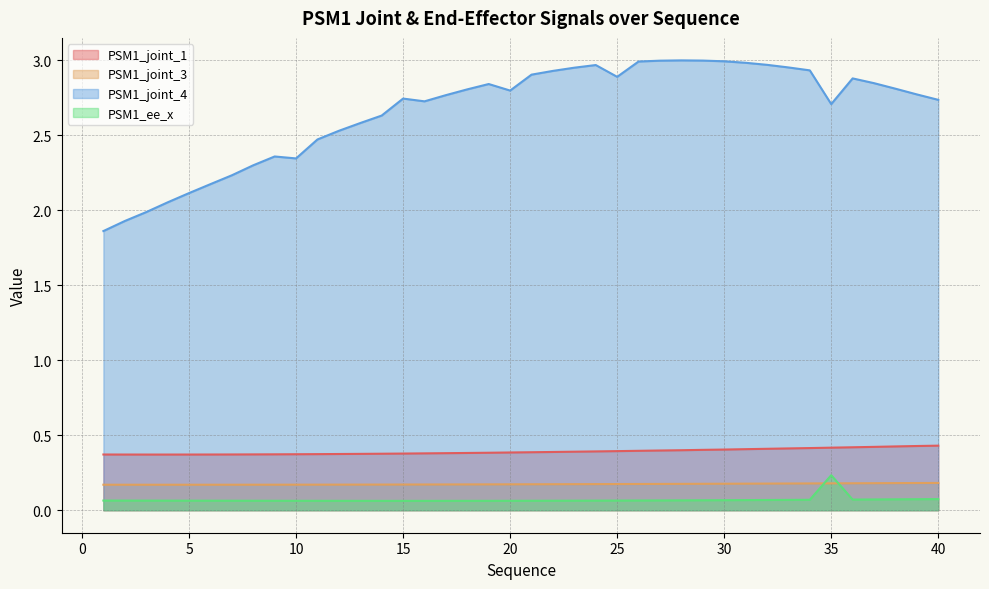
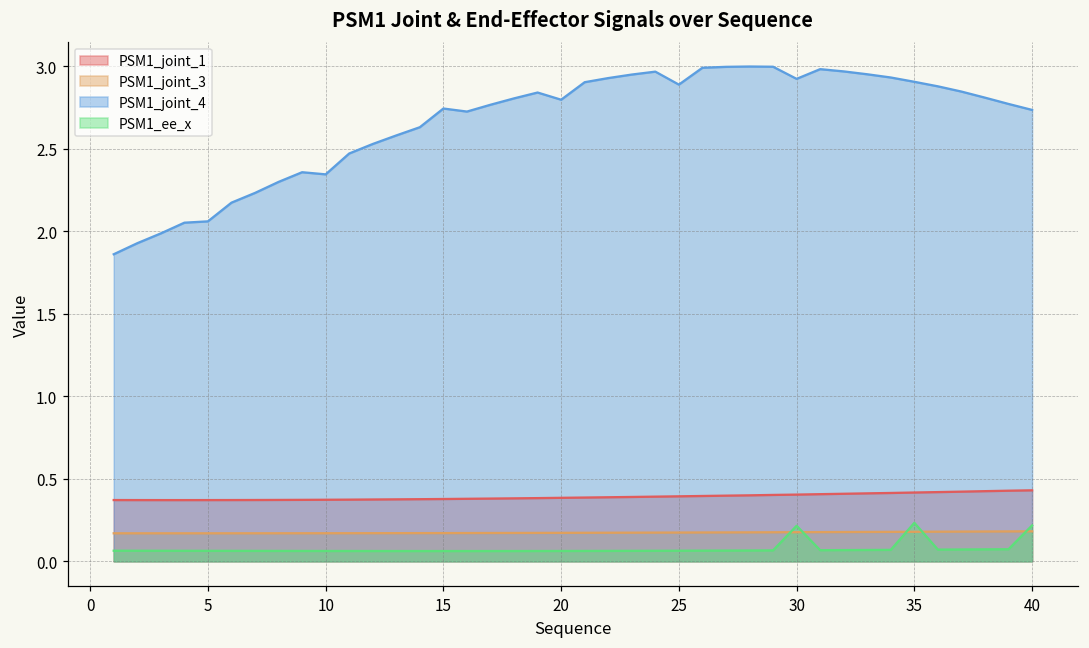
PSM1_joint_4, 5: 2.11 -> 2.06
PSM1_joint_4, 30: 2.99 -> 2.92
PSM1_ee_x, 30: 0.07 -> 0.22
PSM1_joint_4, 35: 2.71 -> 2.91
PSM1_ee_x, 40: 0.07 -> 0.22
